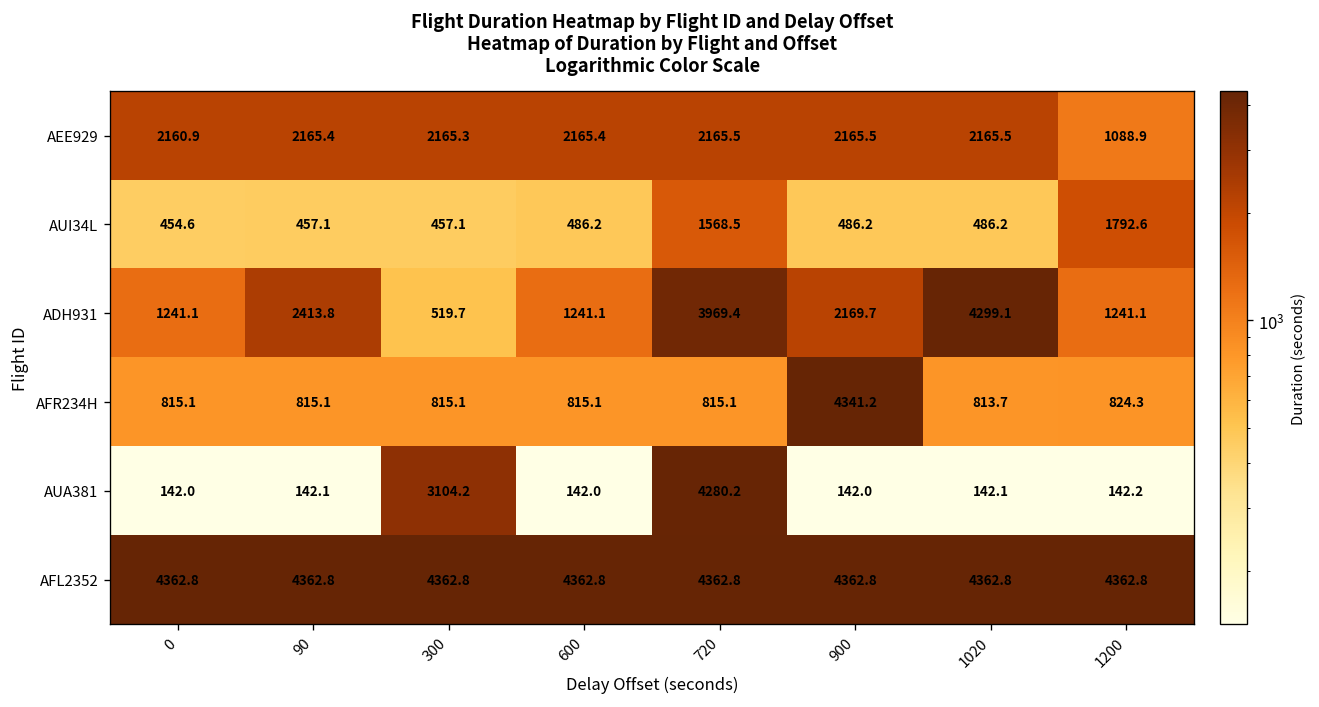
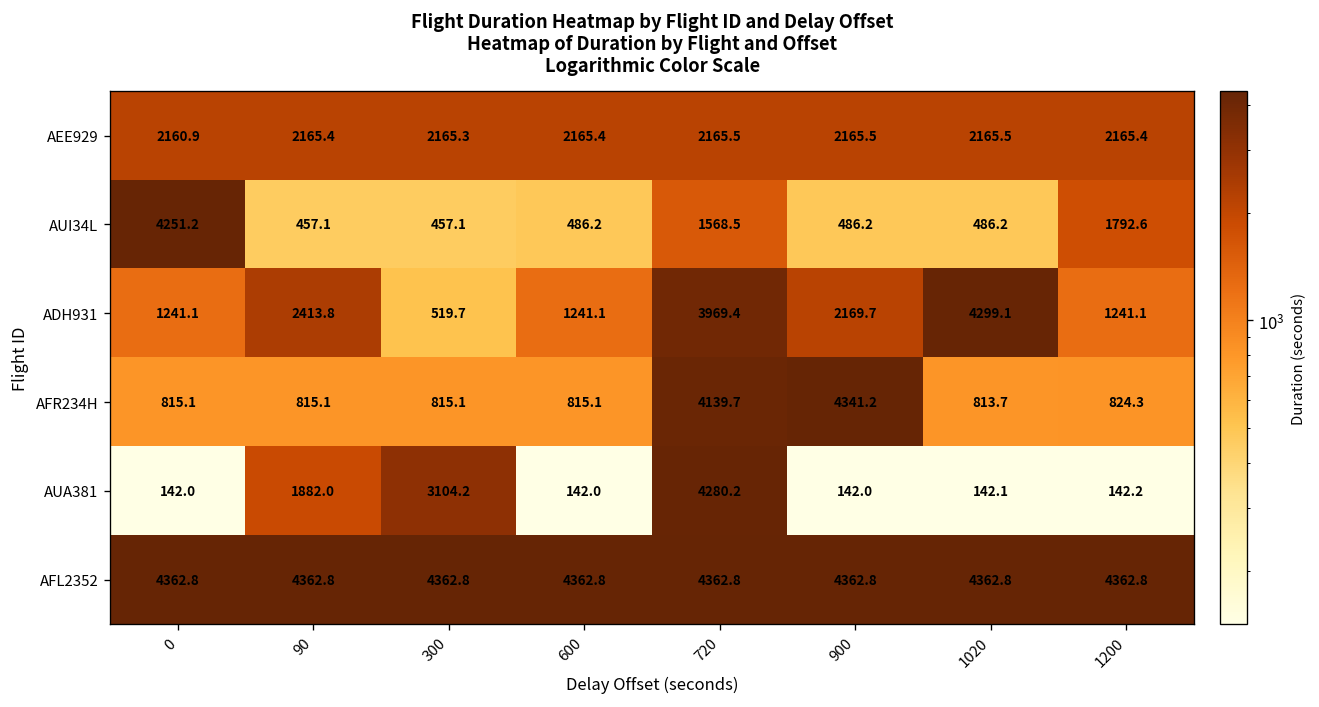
AEE929, 1200: 1088.9 -> 2165.4
AUI34L, 0: 454.6 -> 4251.2
AFR234H, 720: 815.1 -> 4139.7
AUA381, 90: 142.1 -> 1882.0
